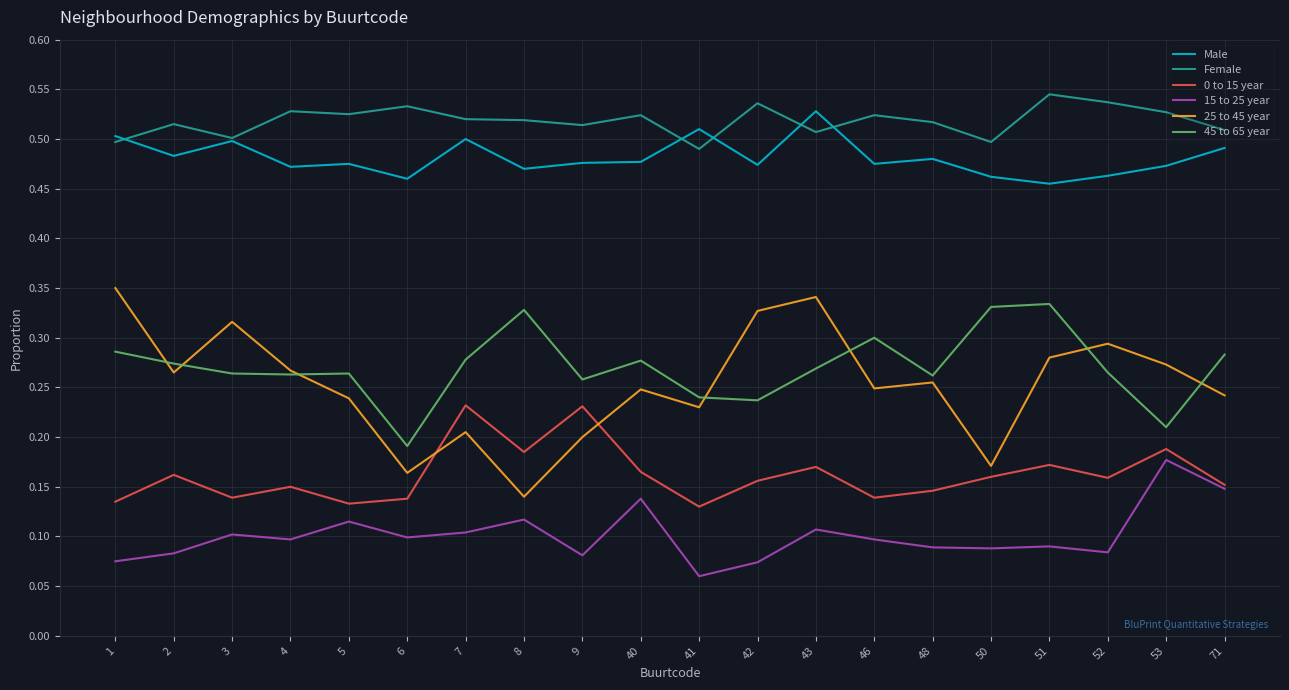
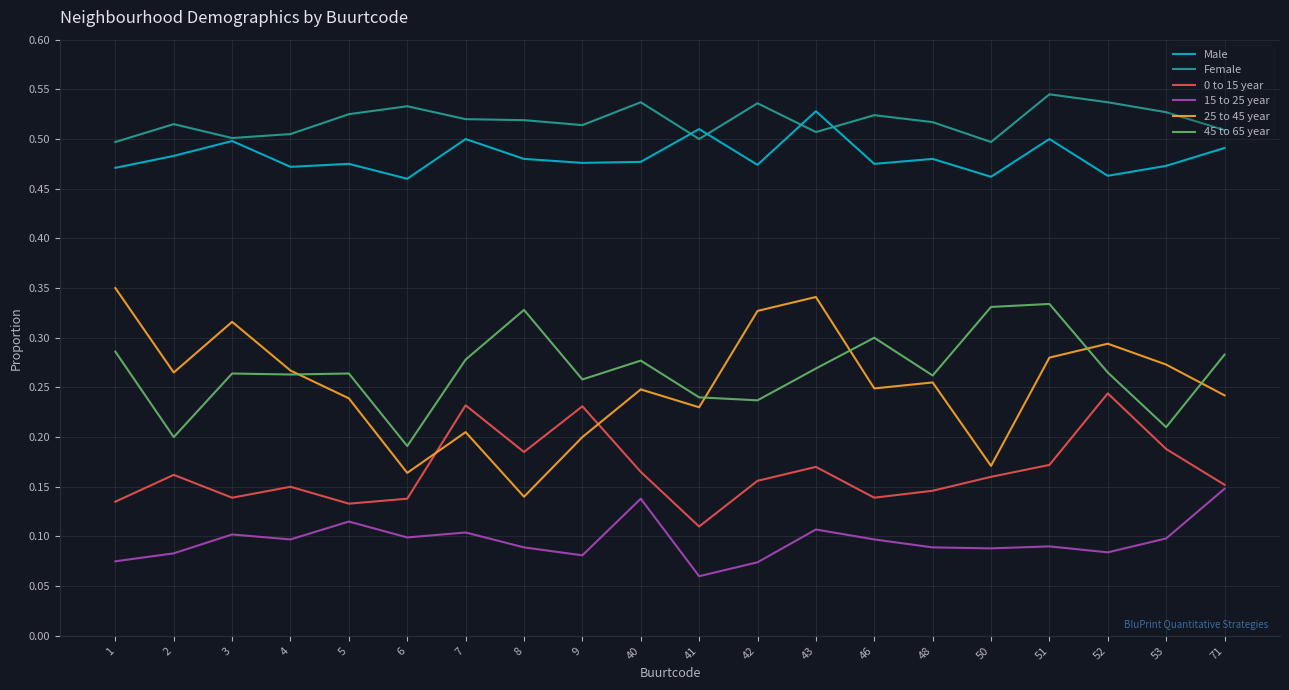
Male, 1: 0.50 -> 0.47
45 to 65 year, 2: 0.27 -> 0.20
Female, 4: 0.53 -> 0.51
Male, 8: 0.47 -> 0.48
15 to 25 year, 8: 0.12 -> 0.09
Female, 40: 0.52 -> 0.54
Female, 41: 0.49 -> 0.50
0 to 15 year, 41: 0.13 -> 0.11
Male, 51: 0.46 -> 0.50
0 to 15 year, 52: 0.16 -> 0.24
15 to 25 year, 53: 0.18 -> 0.10
